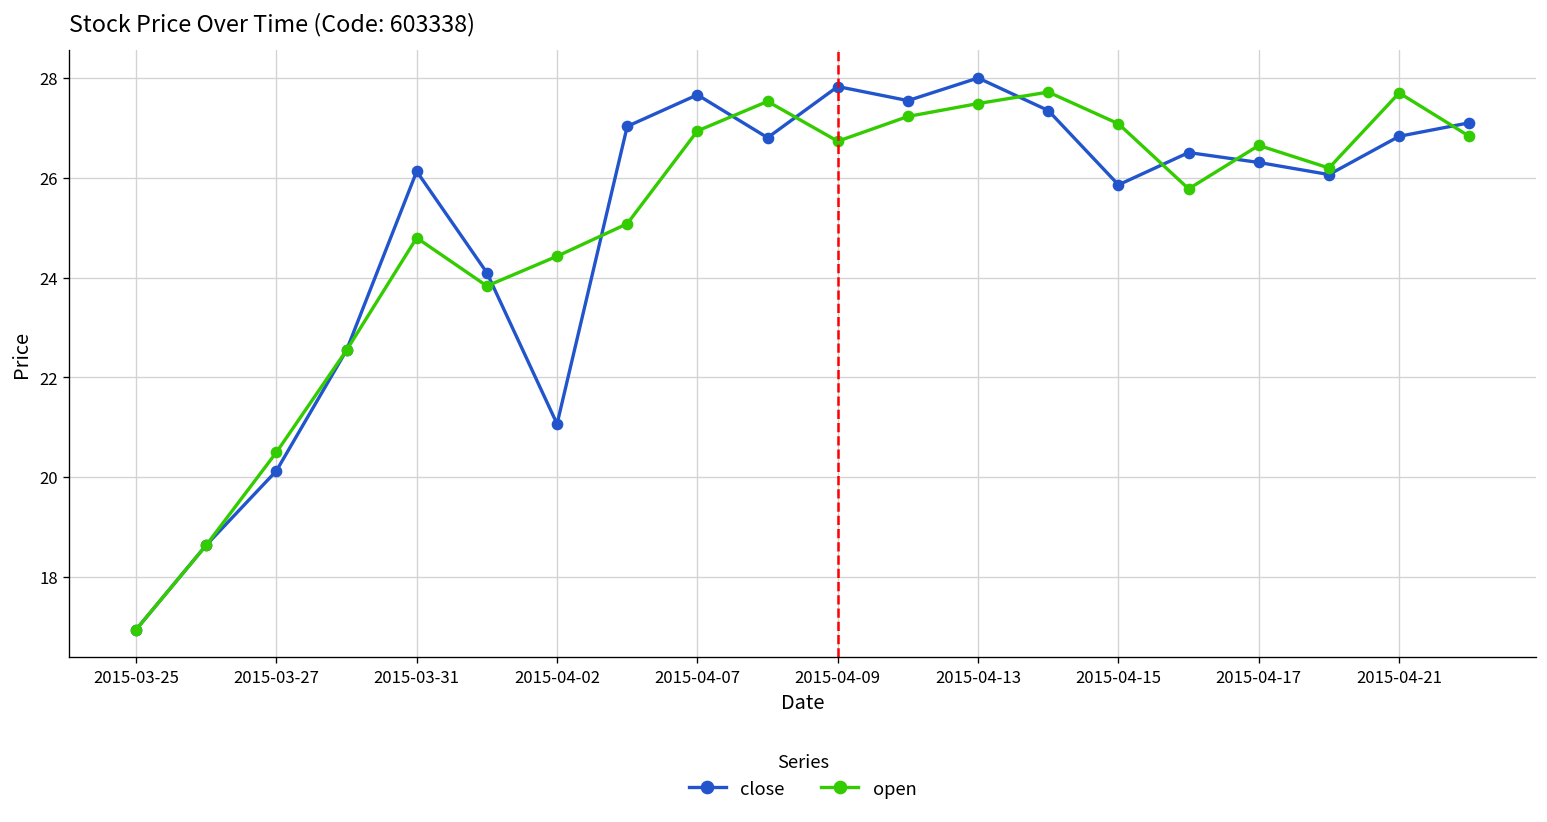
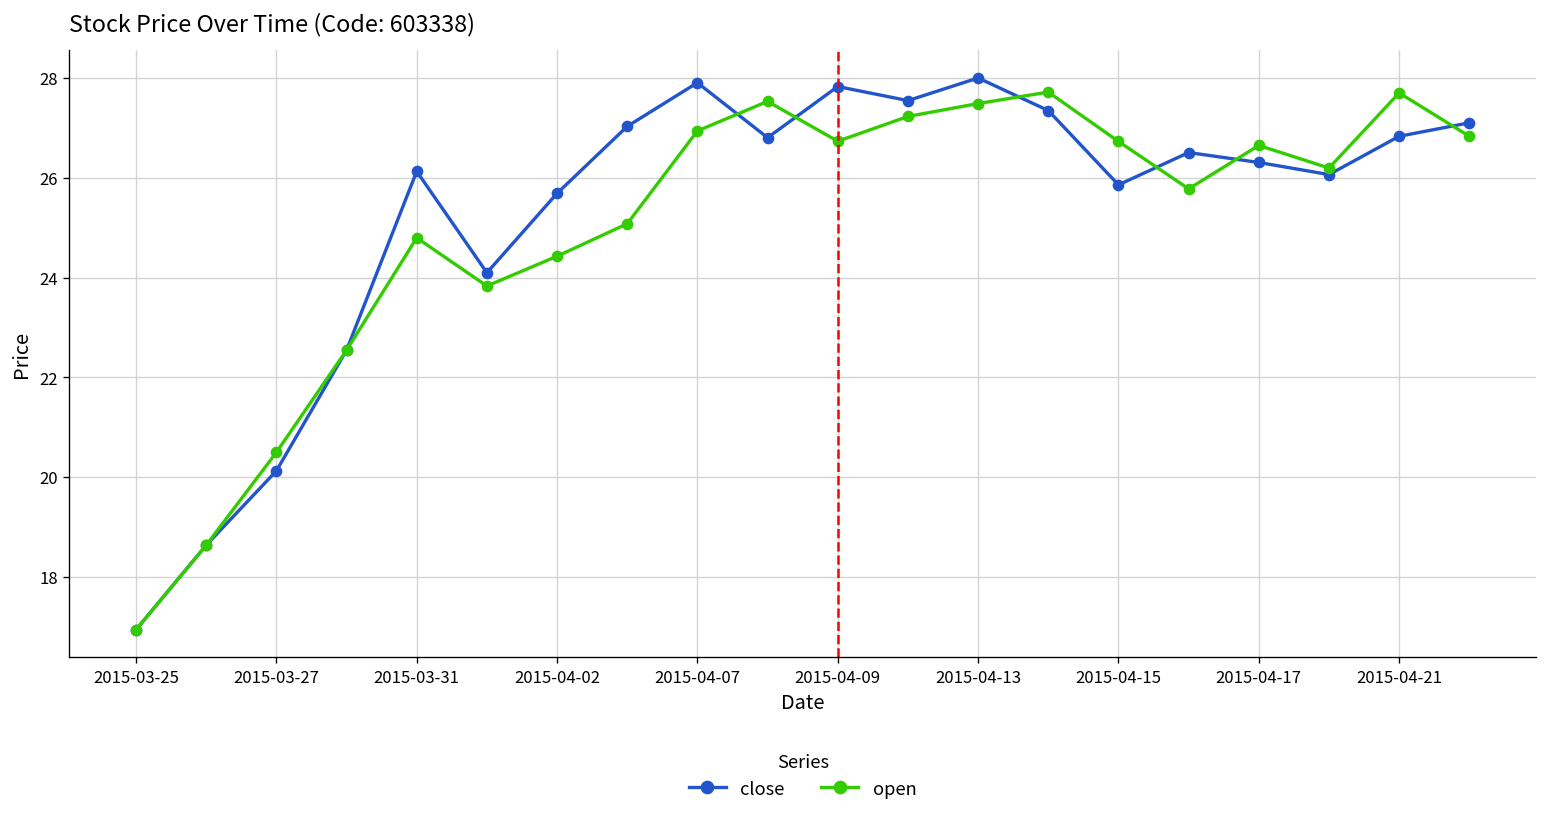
close, 2015-04-02: 21.1 -> 25.7
close, 2015-04-07: 27.7 -> 27.9
open, 2015-04-15: 27.1 -> 26.7
